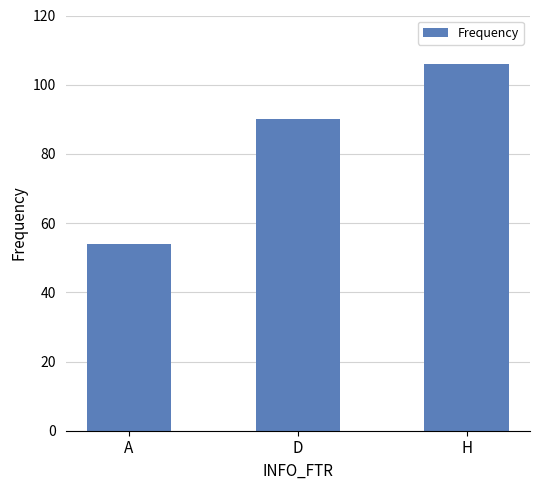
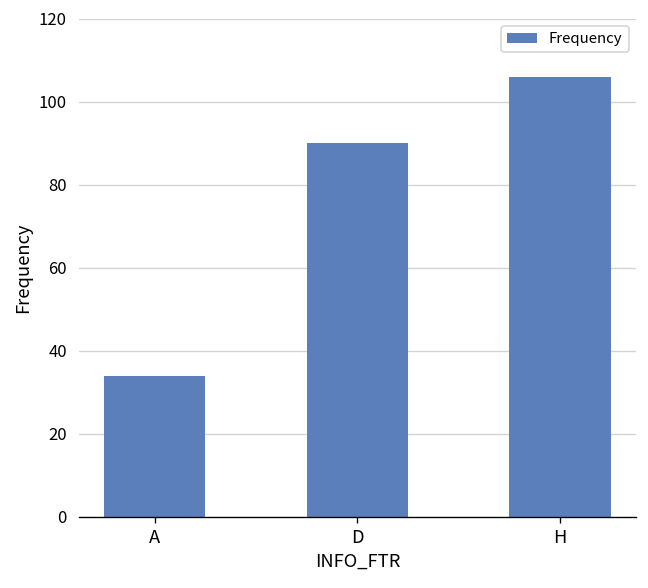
A: 54 -> 34
